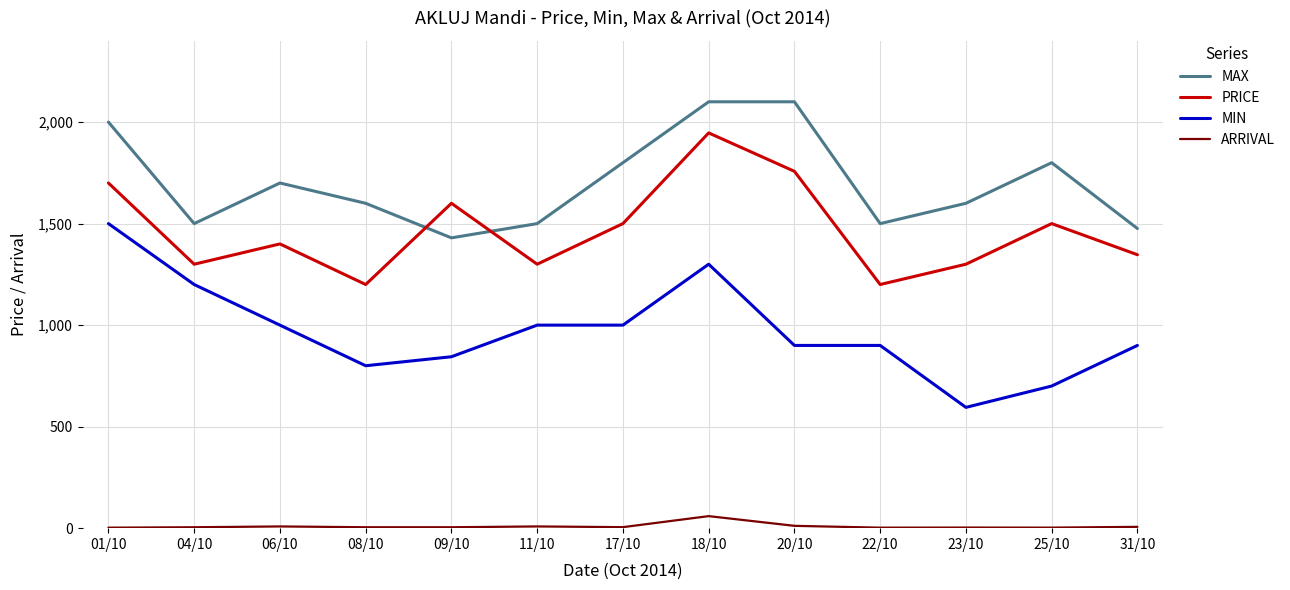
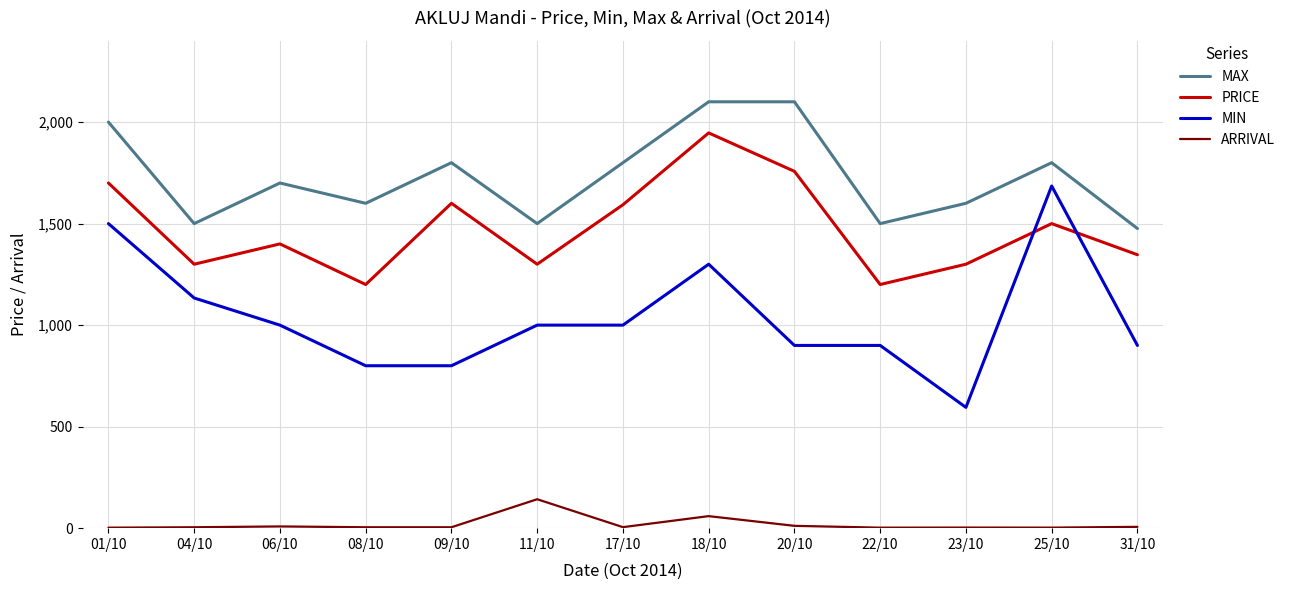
MIN, 04/10: 1,200 -> 1,130
MAX, 09/10: 1,430 -> 1,800
MIN, 09/10: 840 -> 800
ARRIVAL, 11/10: 10 -> 140
PRICE, 17/10: 1,500 -> 1,590
MIN, 25/10: 700 -> 1,690
